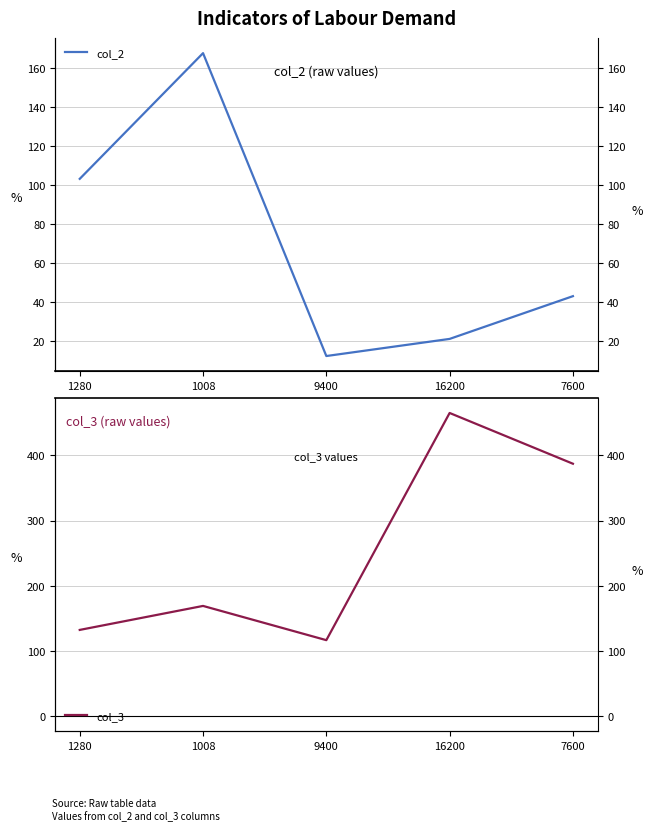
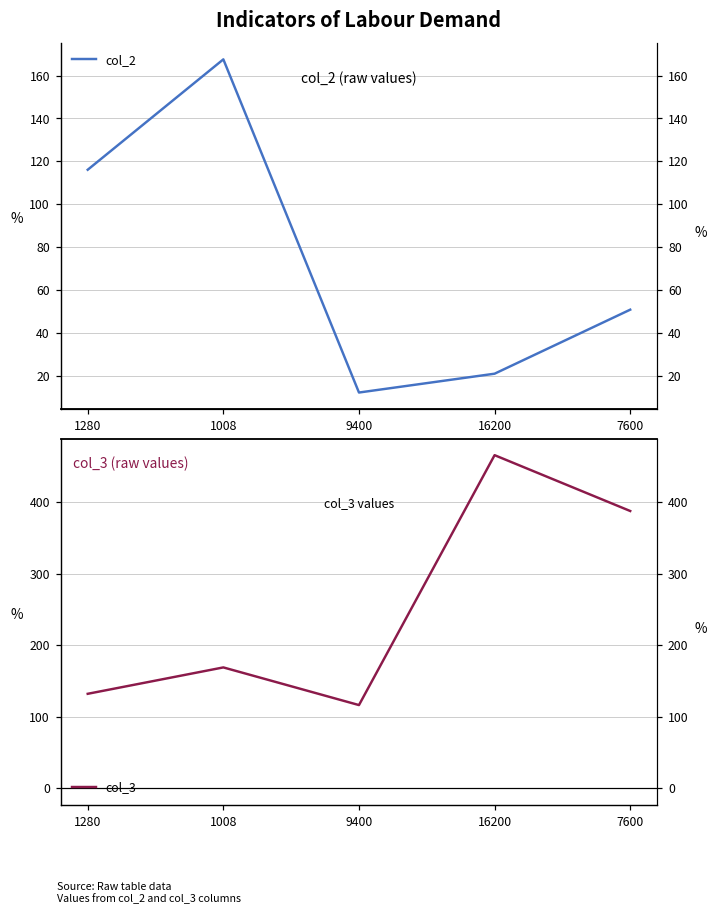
Indicators of Labour Demand, 1280: 103 -> 116
Indicators of Labour Demand, 7600: 43 -> 51
